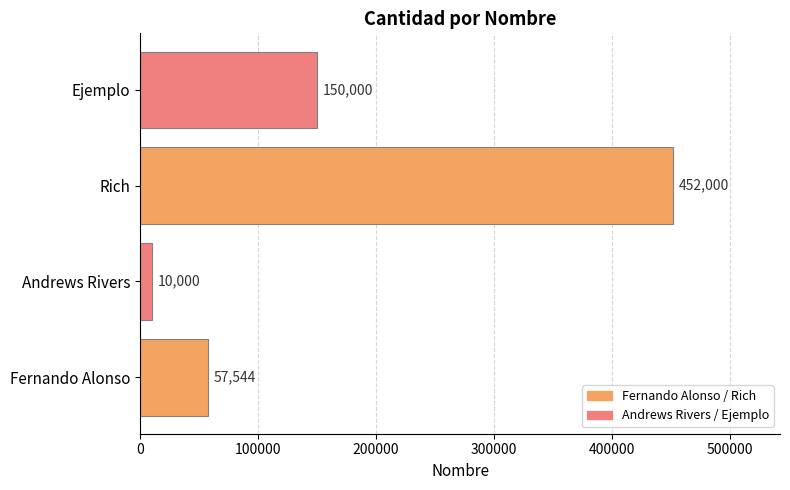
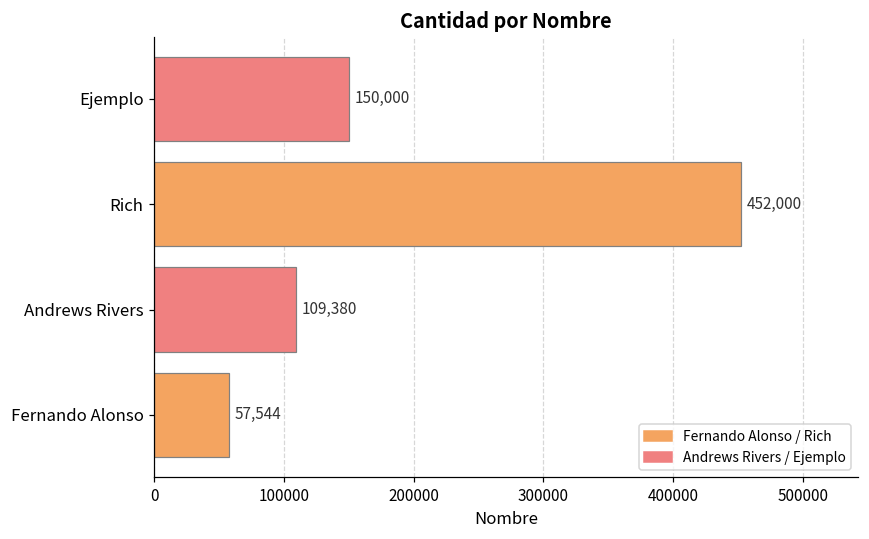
Andrews Rivers: 10,000 -> 109,380
